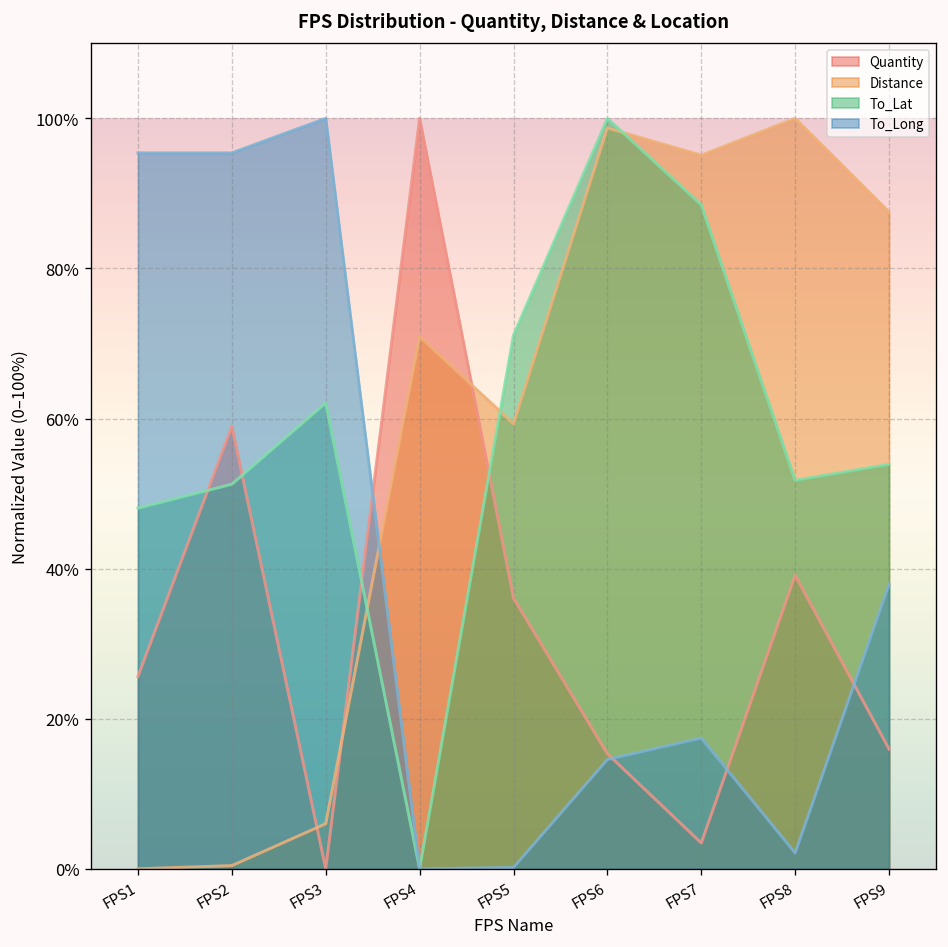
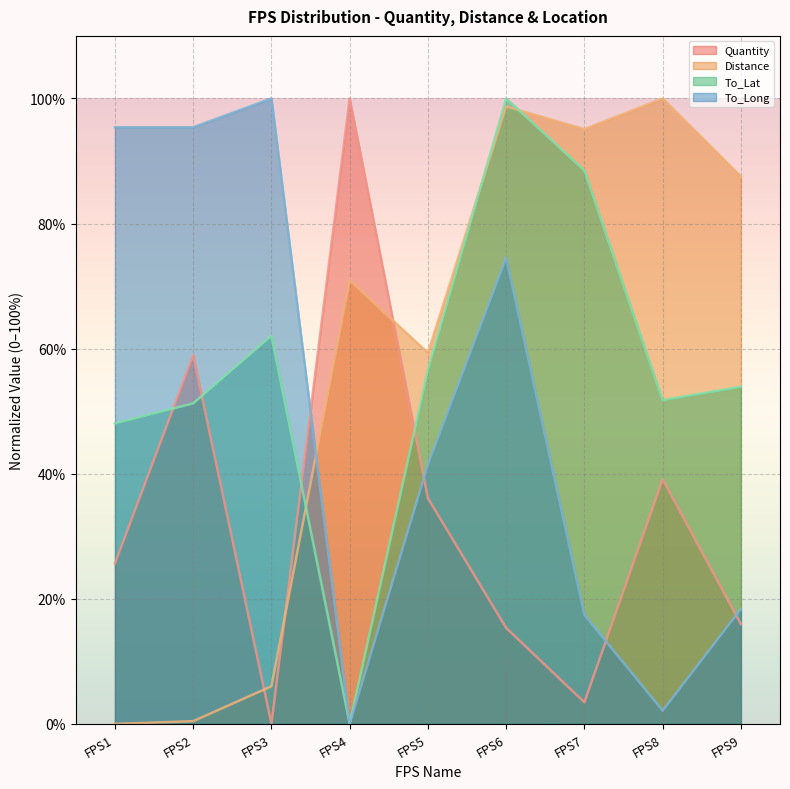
To_Lat, FPS5: 71% -> 57%
To_Long, FPS5: 0% -> 41%
To_Long, FPS6: 15% -> 75%
To_Long, FPS9: 38% -> 18%
